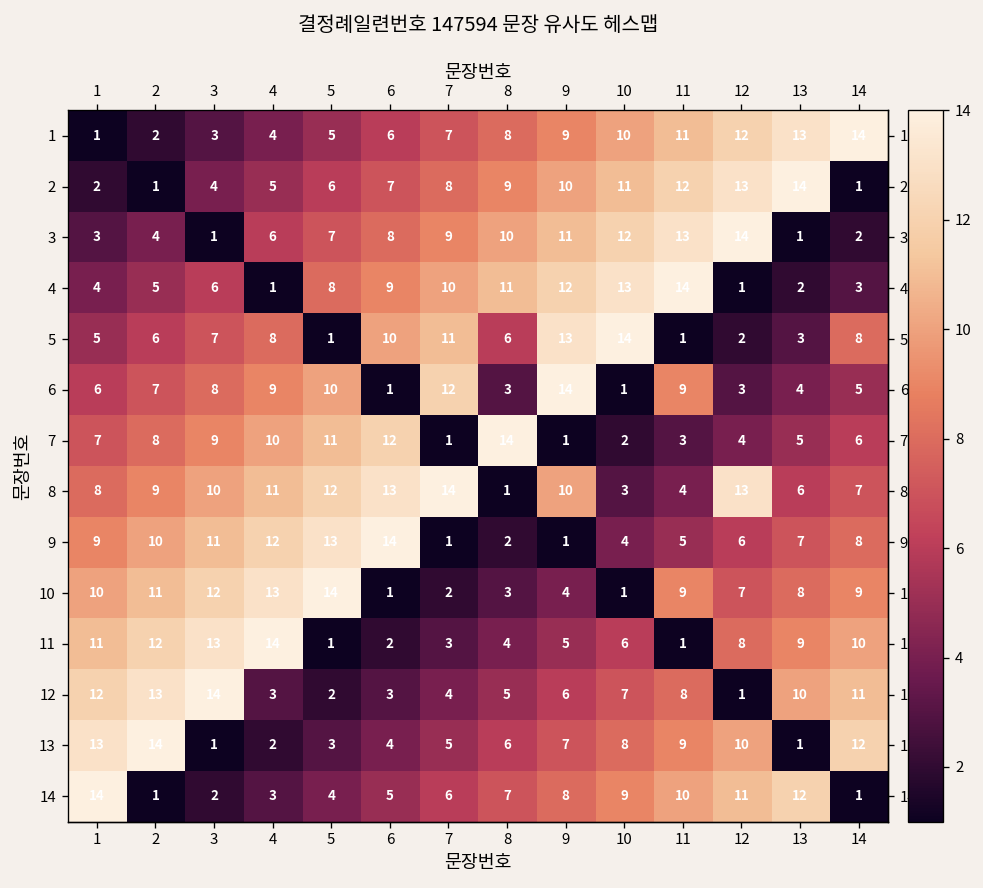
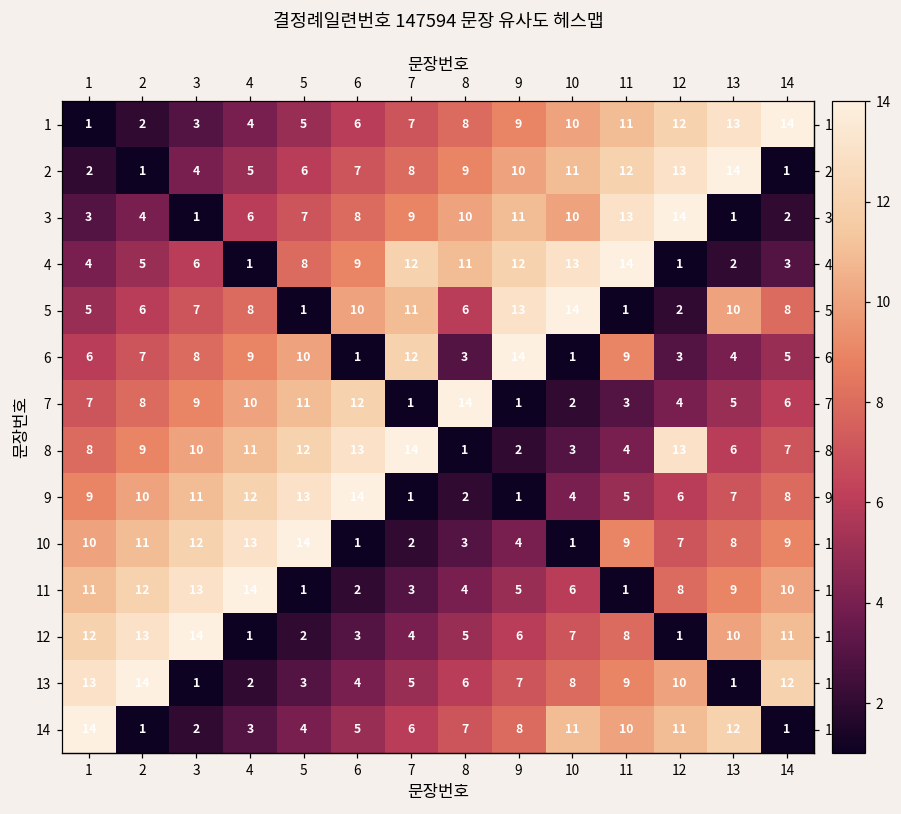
3, 10: 12 -> 10
4, 7: 10 -> 12
5, 13: 3 -> 10
8, 9: 10 -> 2
12, 4: 3 -> 1
14, 10: 9 -> 11
